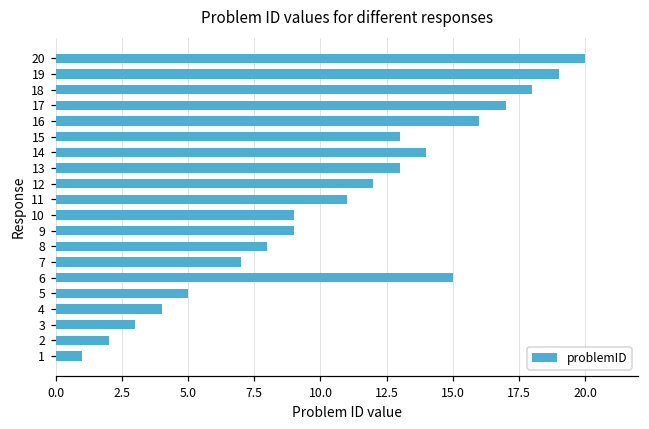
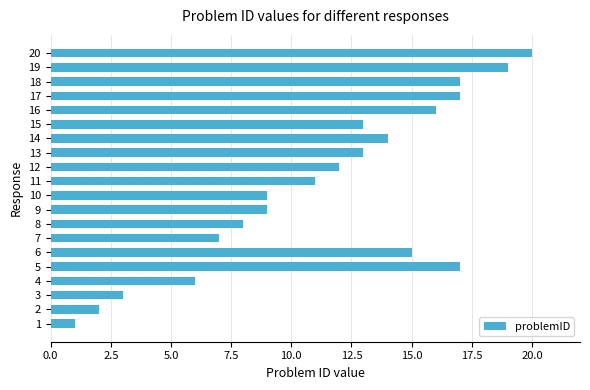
18: 18 -> 17
5: 5 -> 17
4: 4 -> 6
